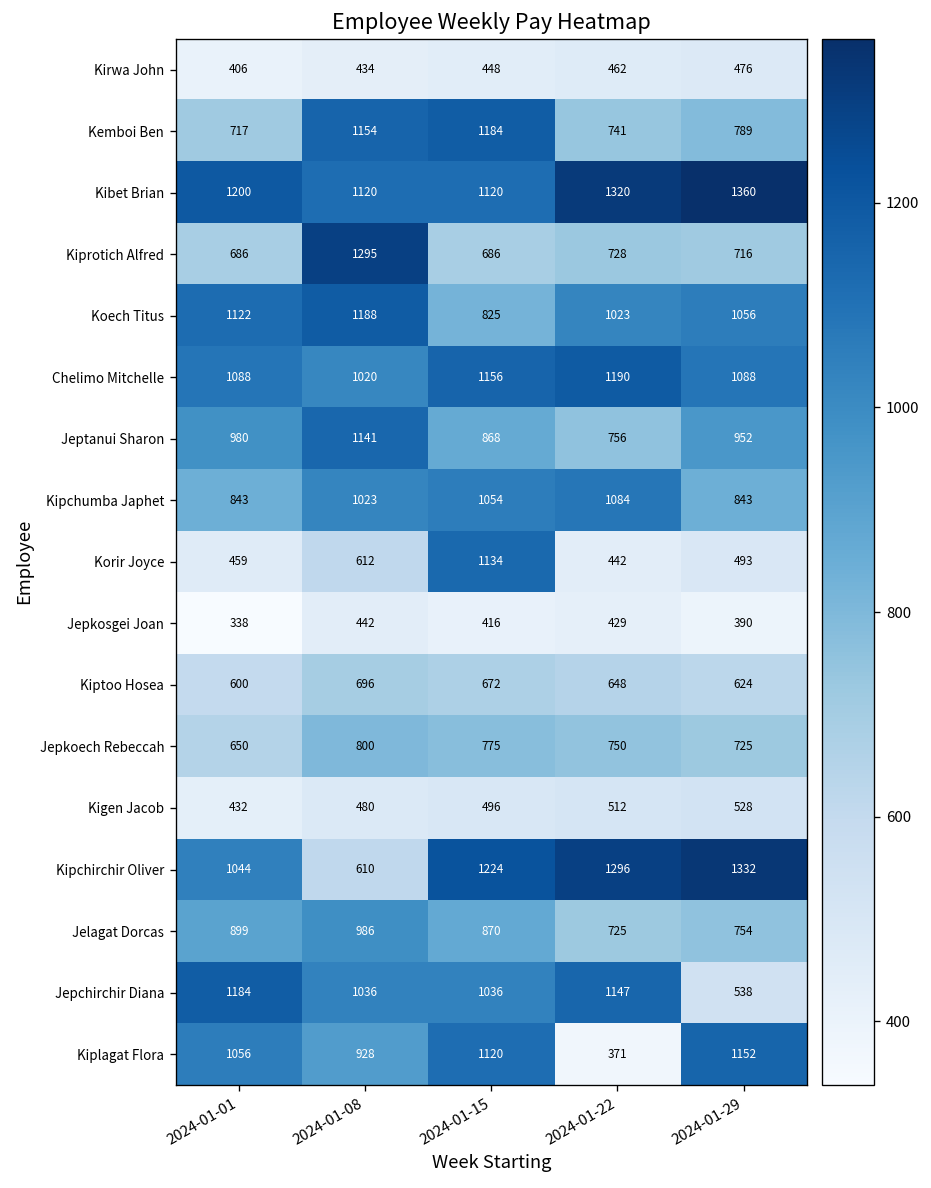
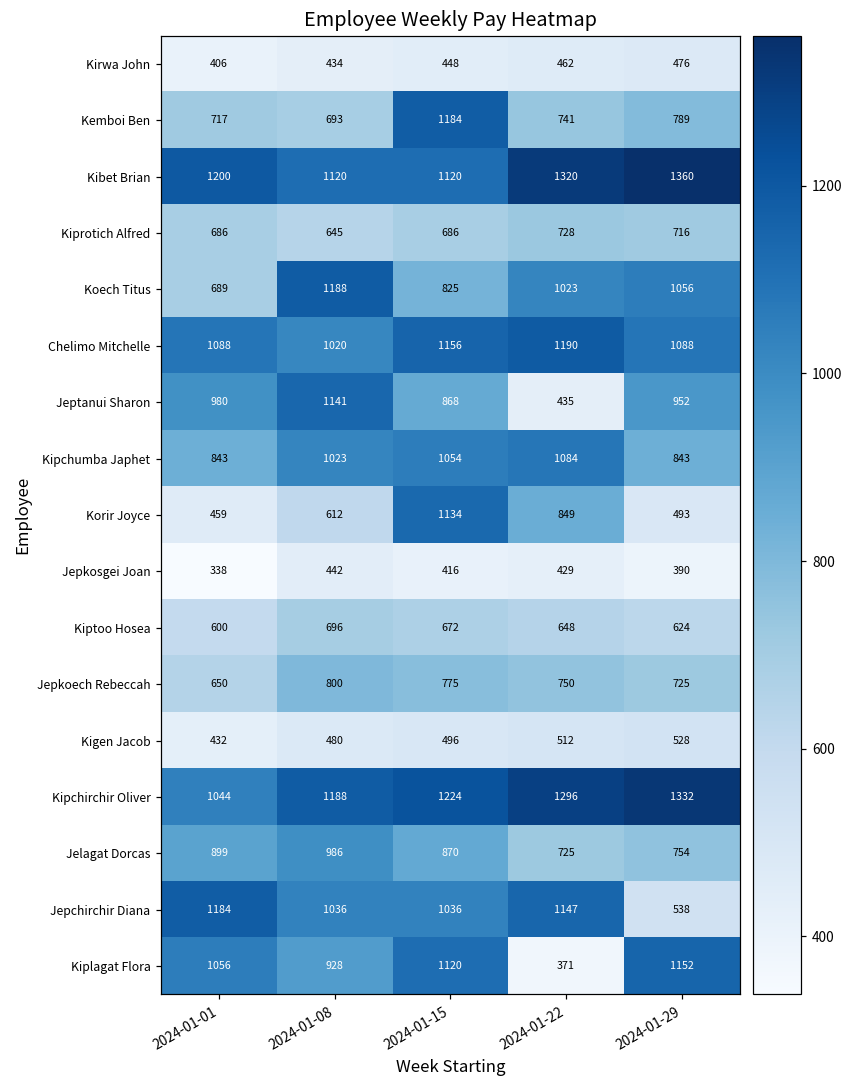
Kemboi Ben, 2024-01-08: 1154 -> 693
Kiprotich Alfred, 2024-01-08: 1295 -> 645
Koech Titus, 2024-01-01: 1122 -> 689
Jeptanui Sharon, 2024-01-22: 756 -> 435
Korir Joyce, 2024-01-22: 442 -> 849
Kipchirchir Oliver, 2024-01-08: 610 -> 1188
